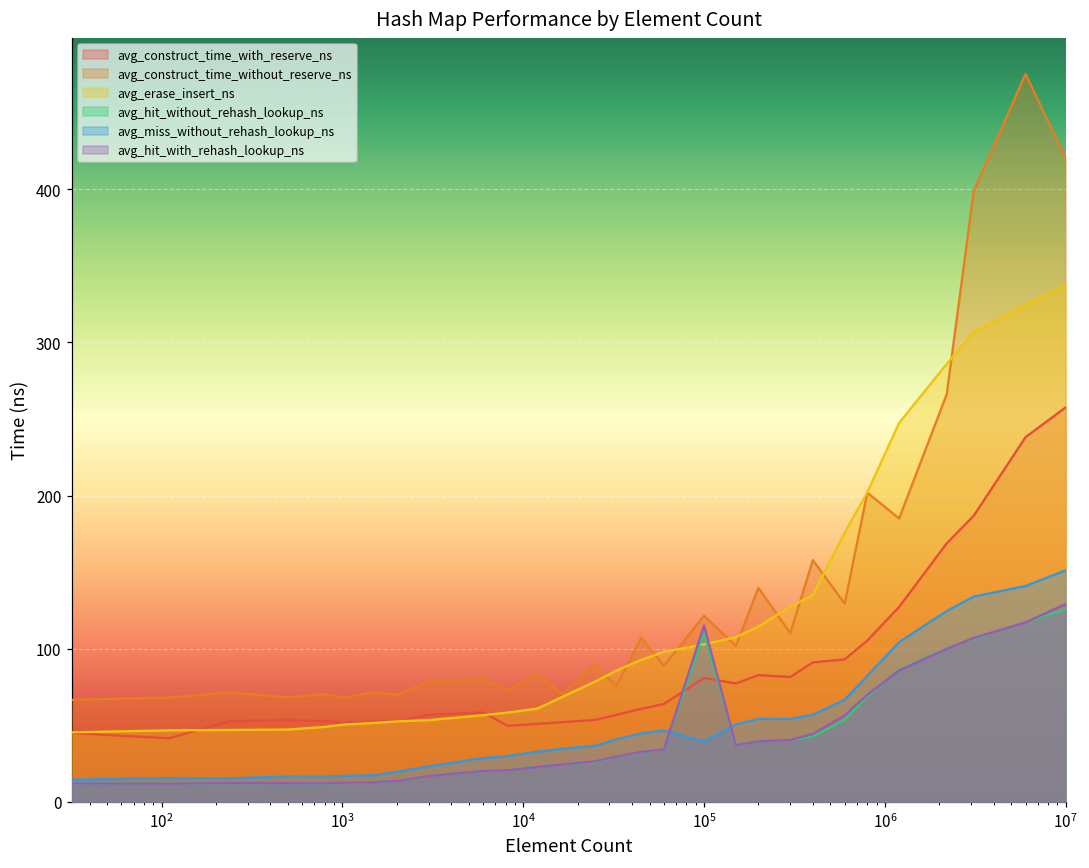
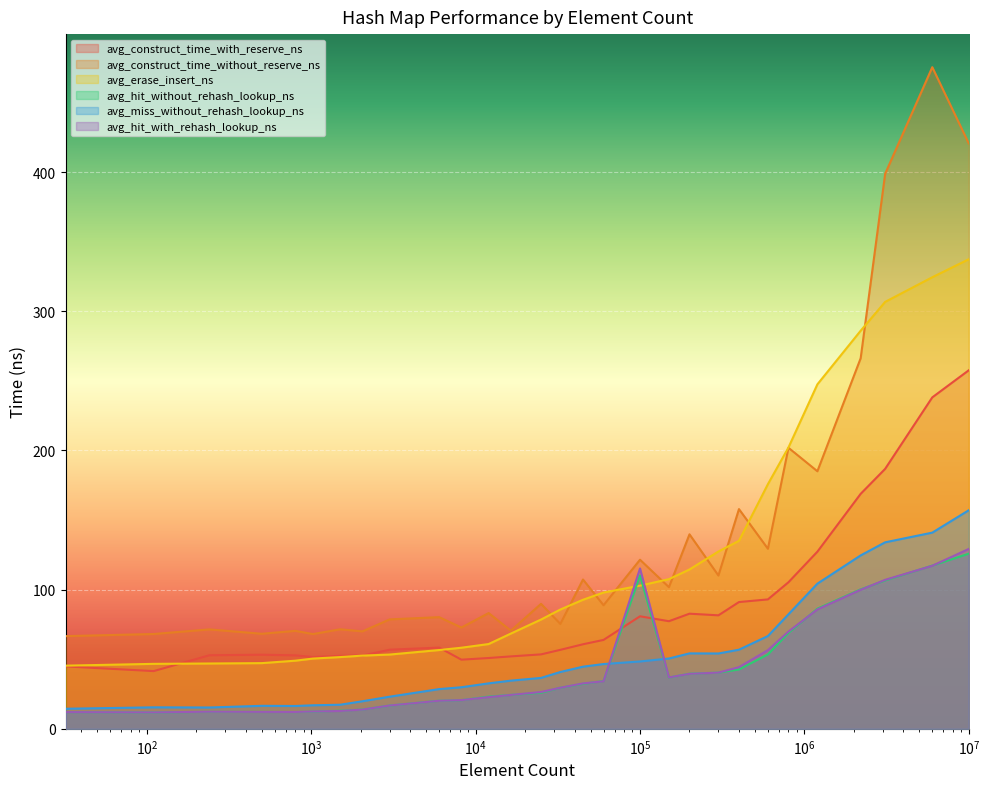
avg_miss_without_rehash_lookup_ns, 10^5: 39 -> 48
avg_miss_without_rehash_lookup_ns, 10^7: 151 -> 157
